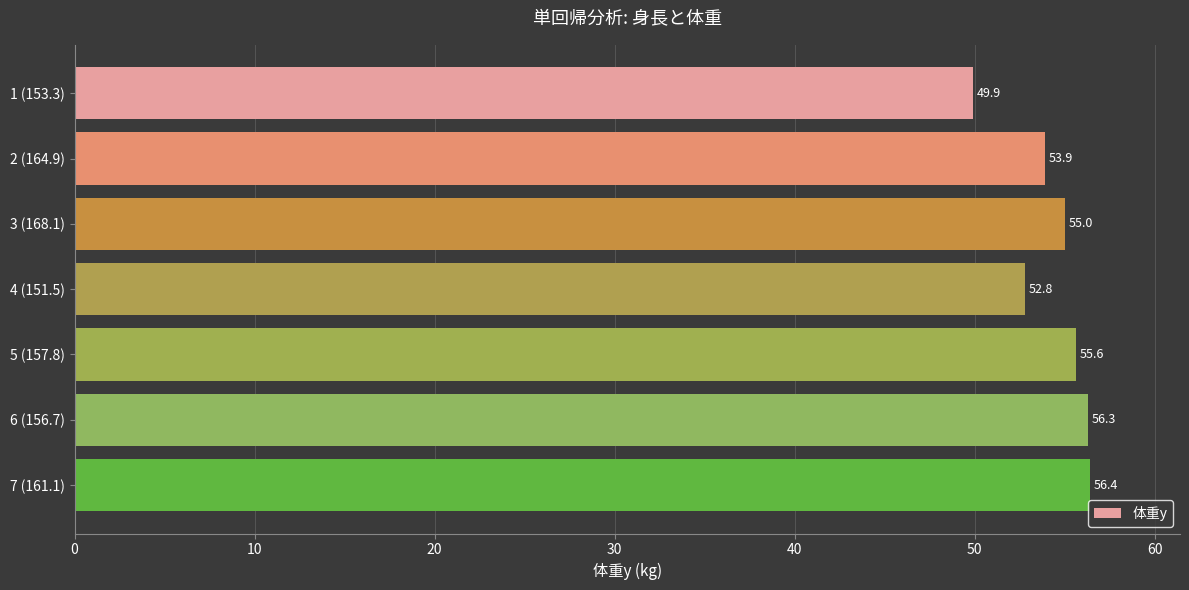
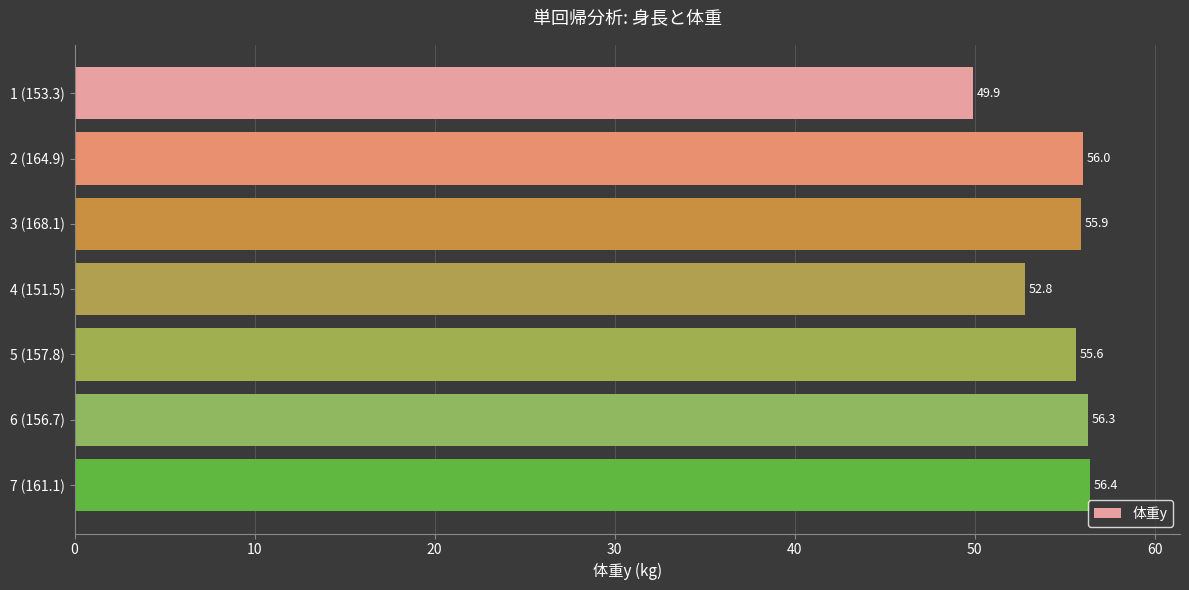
2 (164.9): 53.9 -> 56.0
3 (168.1): 55.0 -> 55.9
